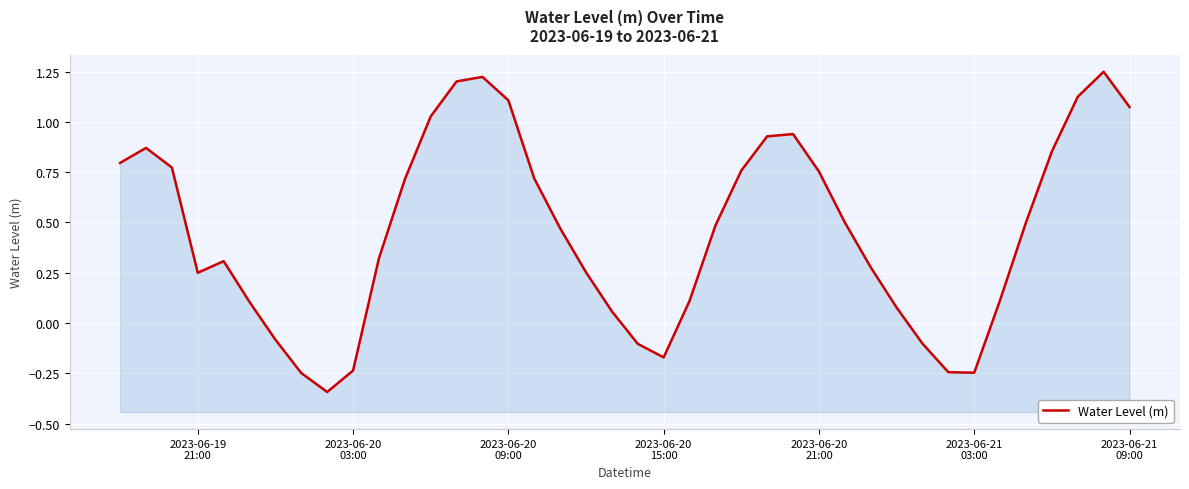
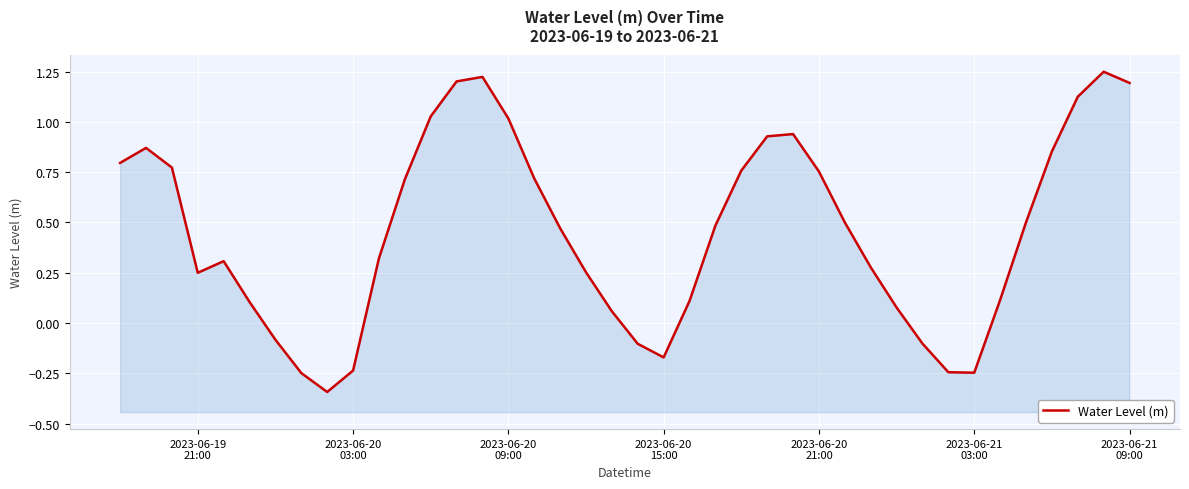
2023-06-20 09:00: 1.11 -> 1.02
2023-06-21 09:00: 1.07 -> 1.19
